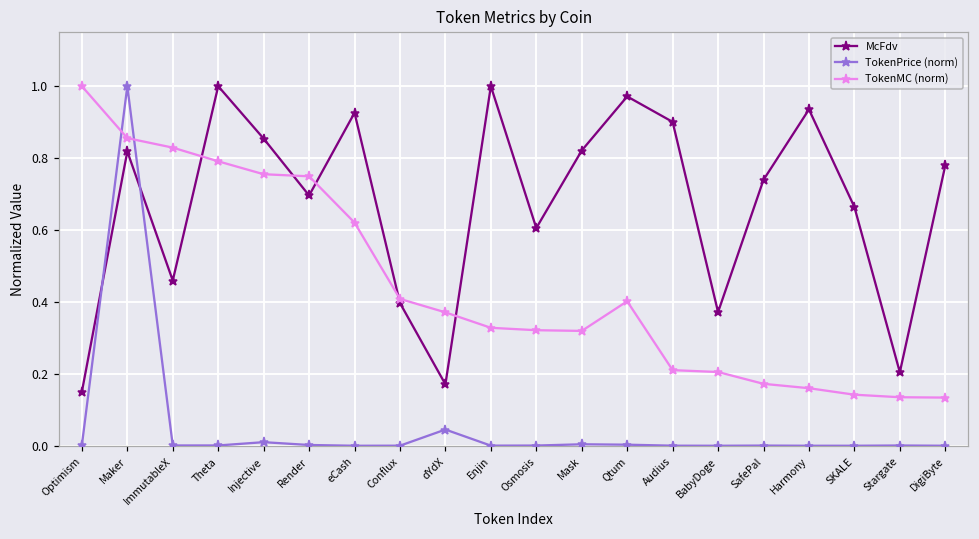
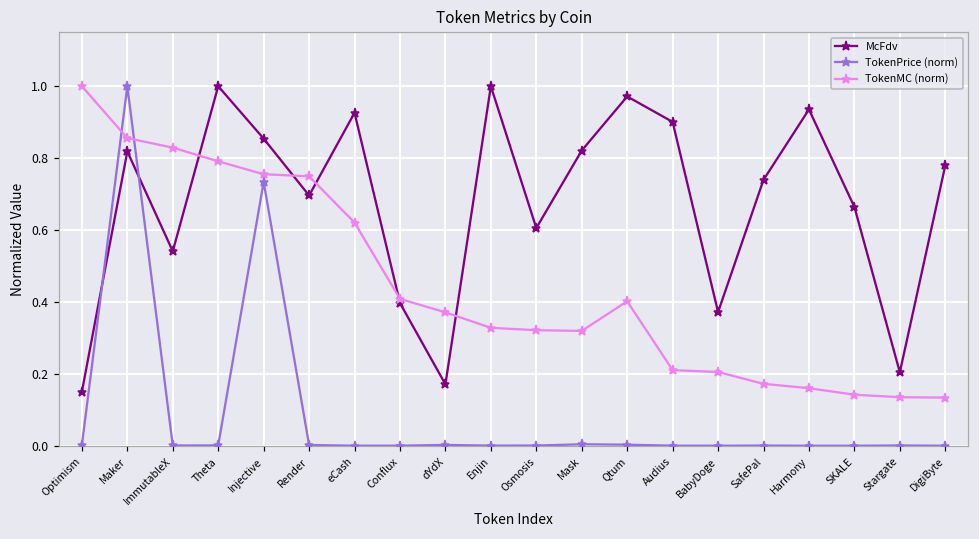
McFdv, ImmutableX: 0.46 -> 0.54
TokenPrice (norm), Injective: 0.01 -> 0.73
TokenPrice (norm), dYdX: 0.05 -> 0.00
